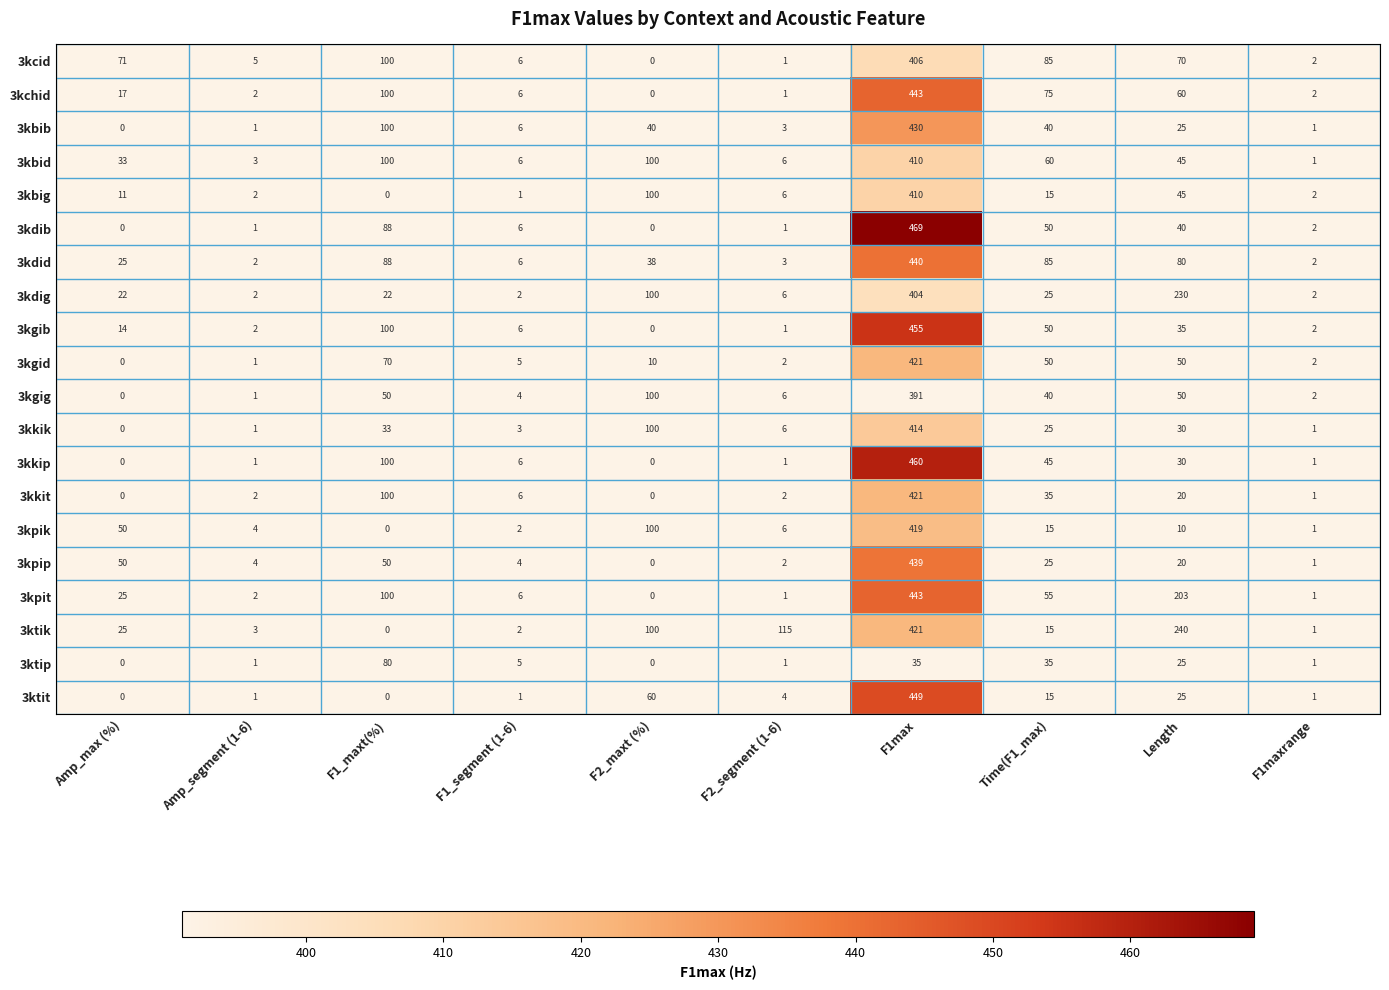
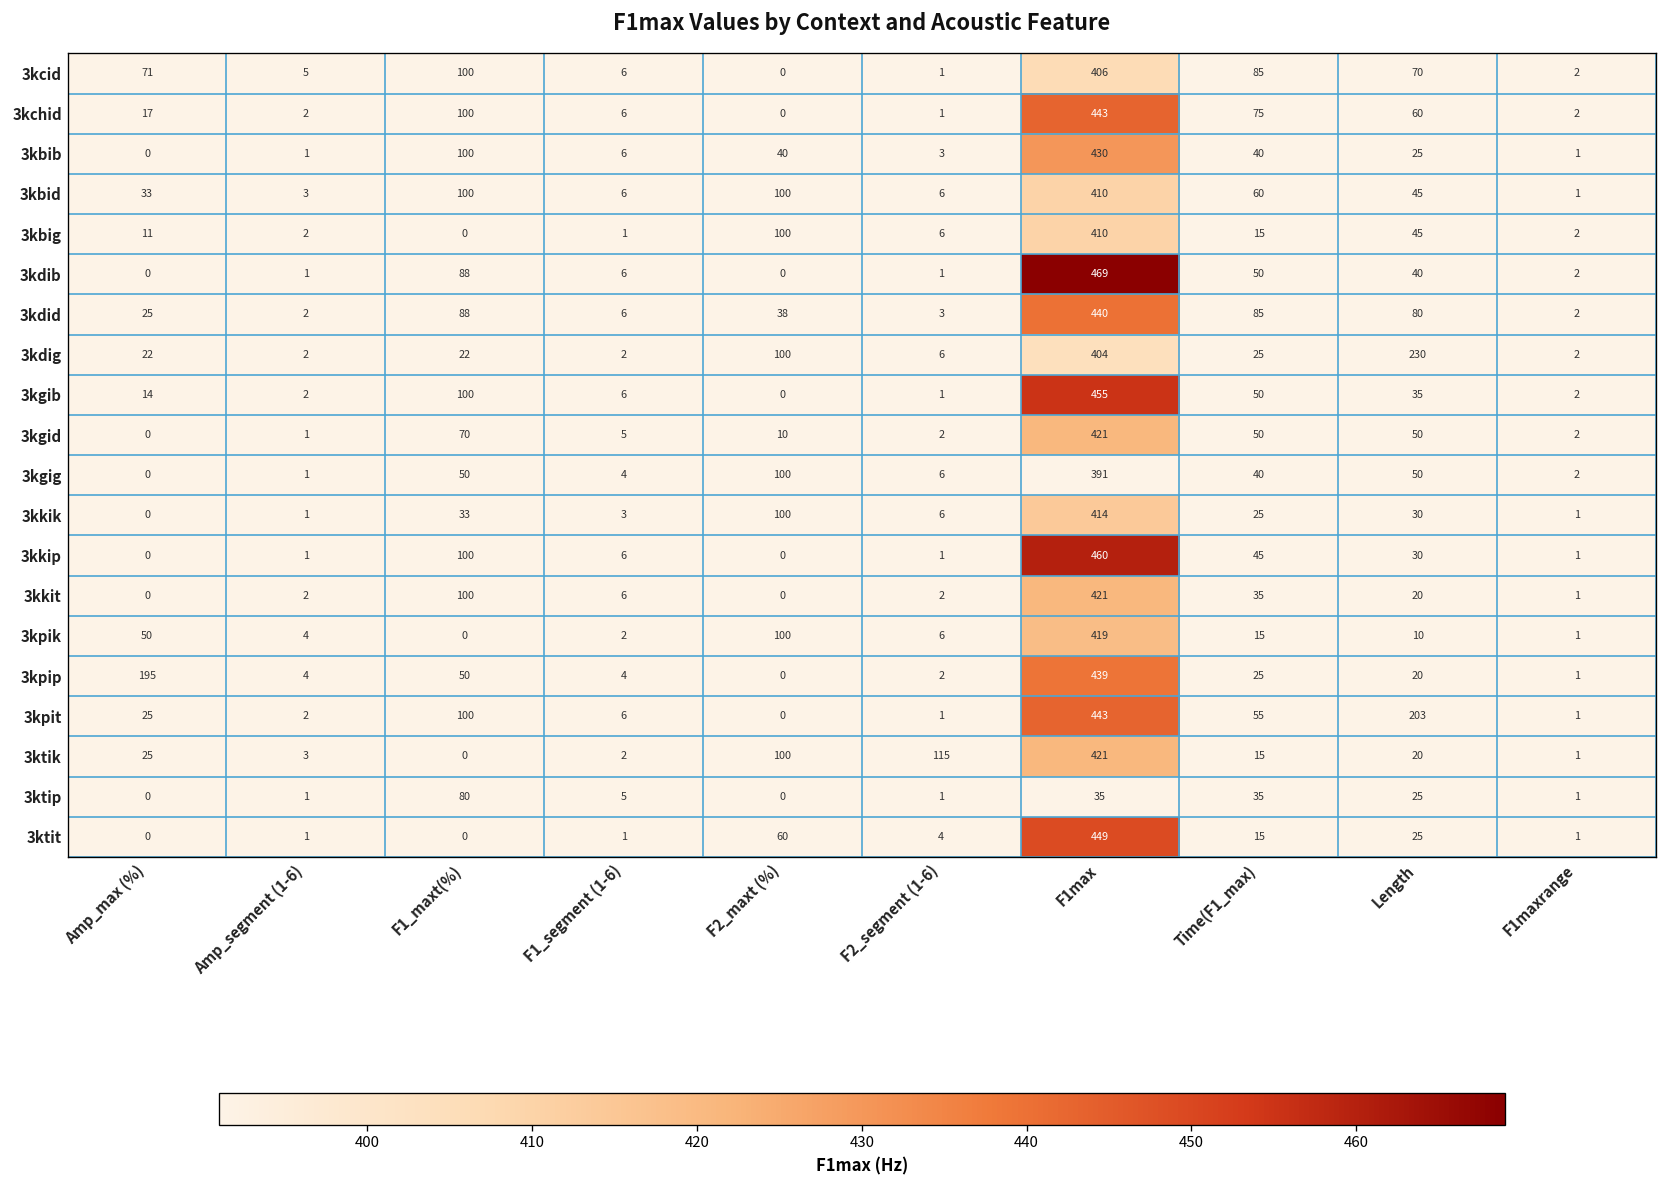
3kpip, Amp_max (%): 50 -> 195
3ktik, Length: 240 -> 20
